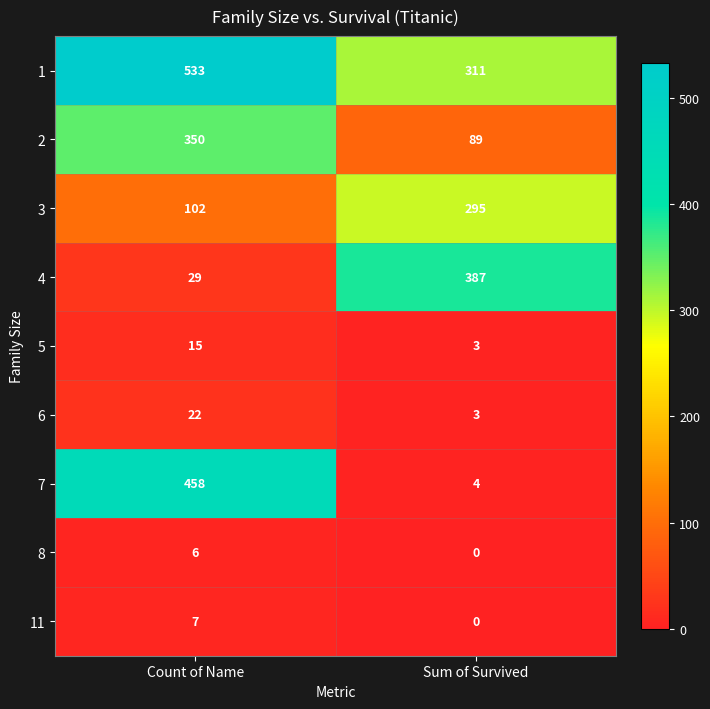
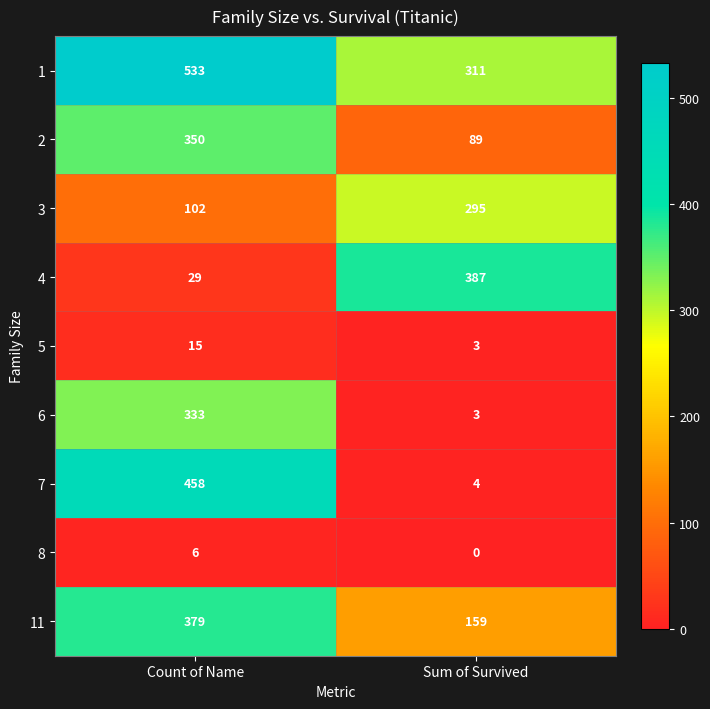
6, Count of Name: 22 -> 333
11, Count of Name: 7 -> 379
11, Sum of Survived: 0 -> 159
